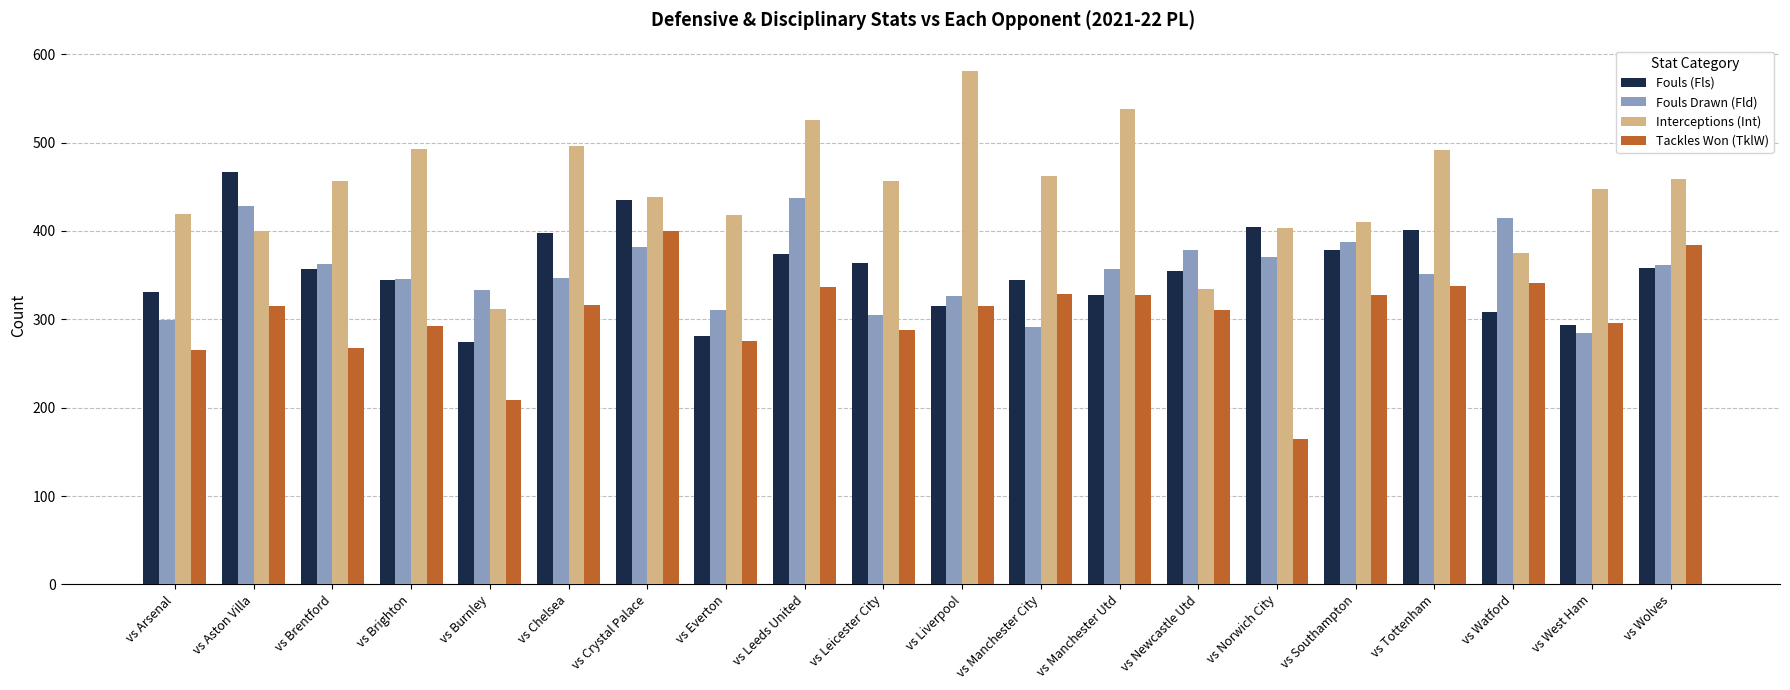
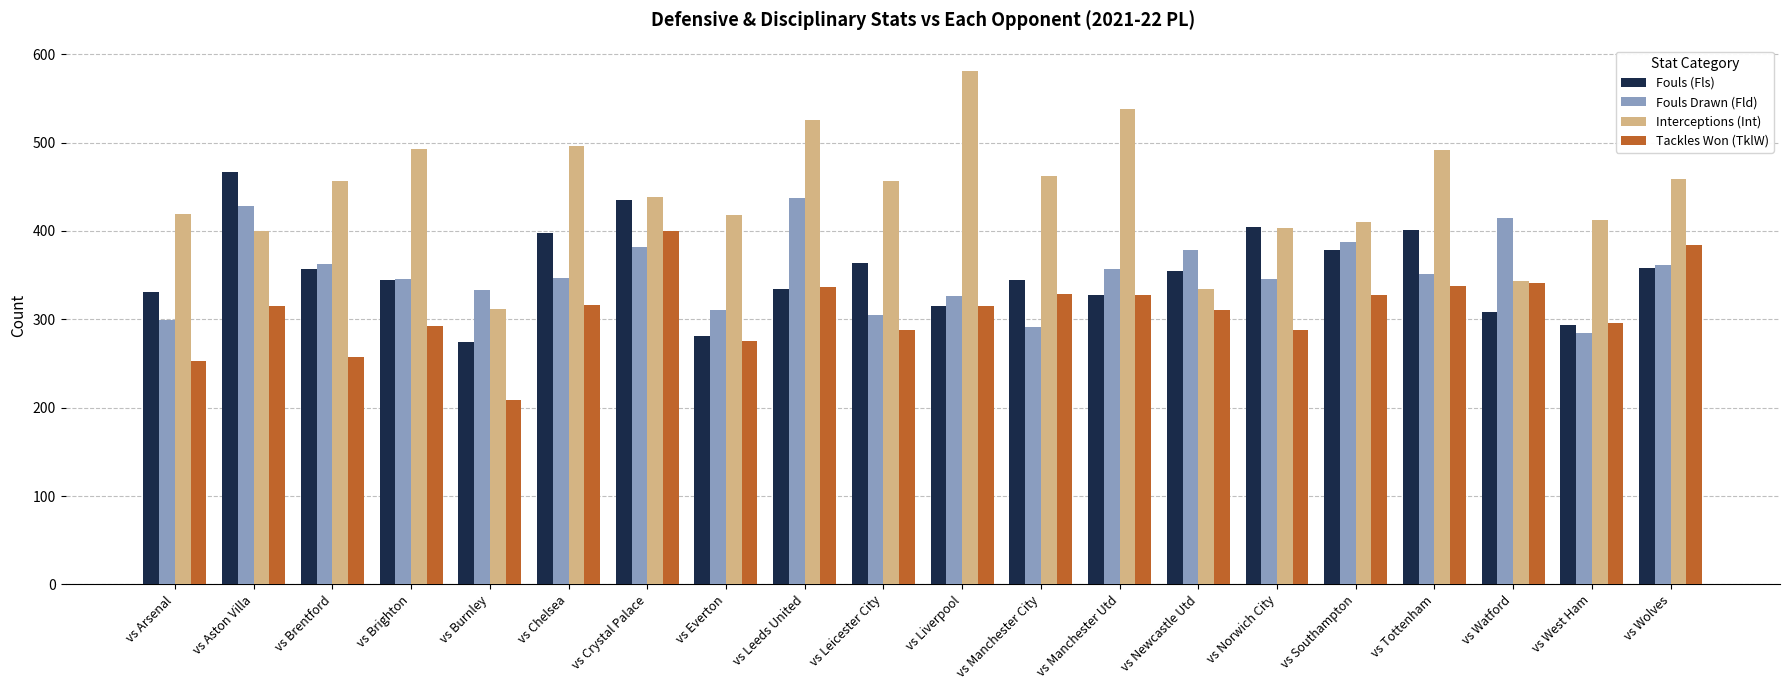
Tackles Won (TklW), vs Arsenal: 270 -> 250
Tackles Won (TklW), vs Brentford: 270 -> 260
Fouls (Fls), vs Leeds United: 370 -> 330
Fouls Drawn (Fld), vs Norwich City: 370 -> 350
Tackles Won (TklW), vs Norwich City: 160 -> 290
Interceptions (Int), vs Watford: 380 -> 340
Interceptions (Int), vs West Ham: 450 -> 410
